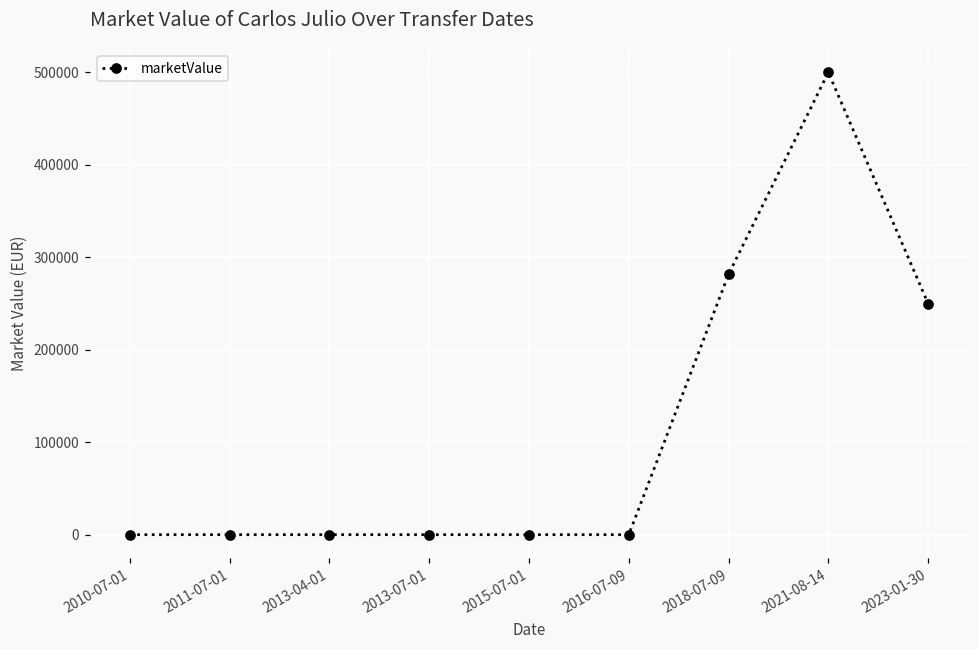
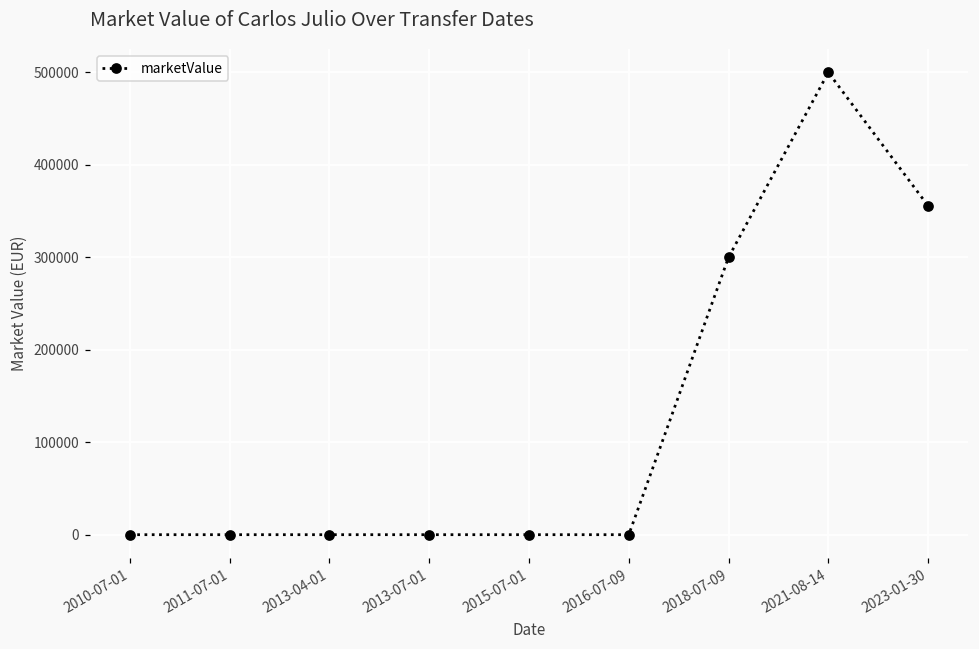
2018-07-09: 280000 -> 300000
2023-01-30: 250000 -> 360000
